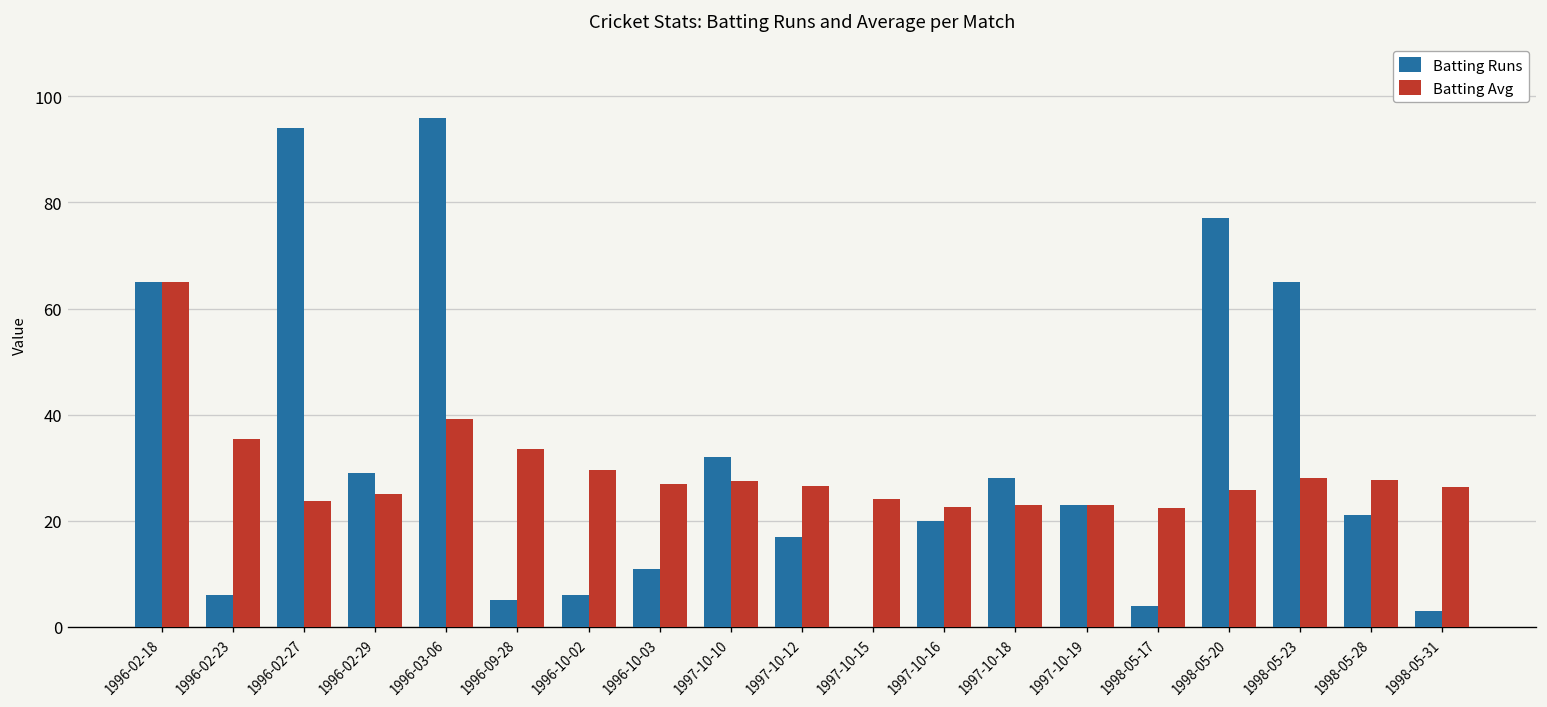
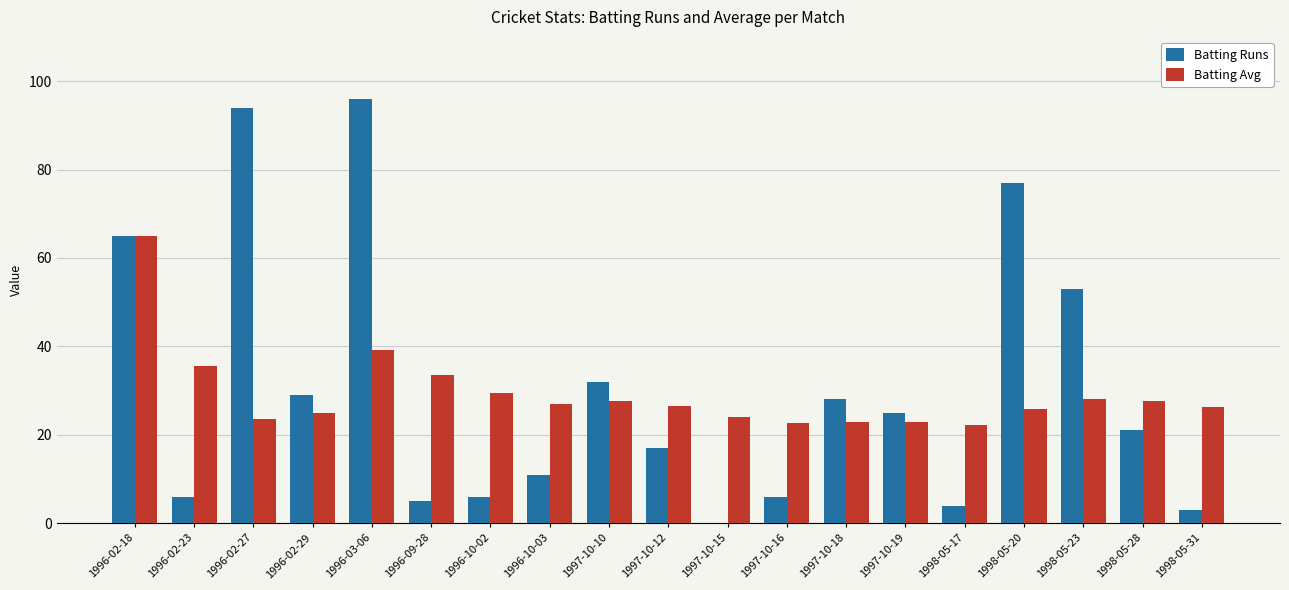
Batting Runs, 1997-10-16: 20 -> 6
Batting Runs, 1997-10-19: 23 -> 25
Batting Runs, 1998-05-23: 65 -> 53
